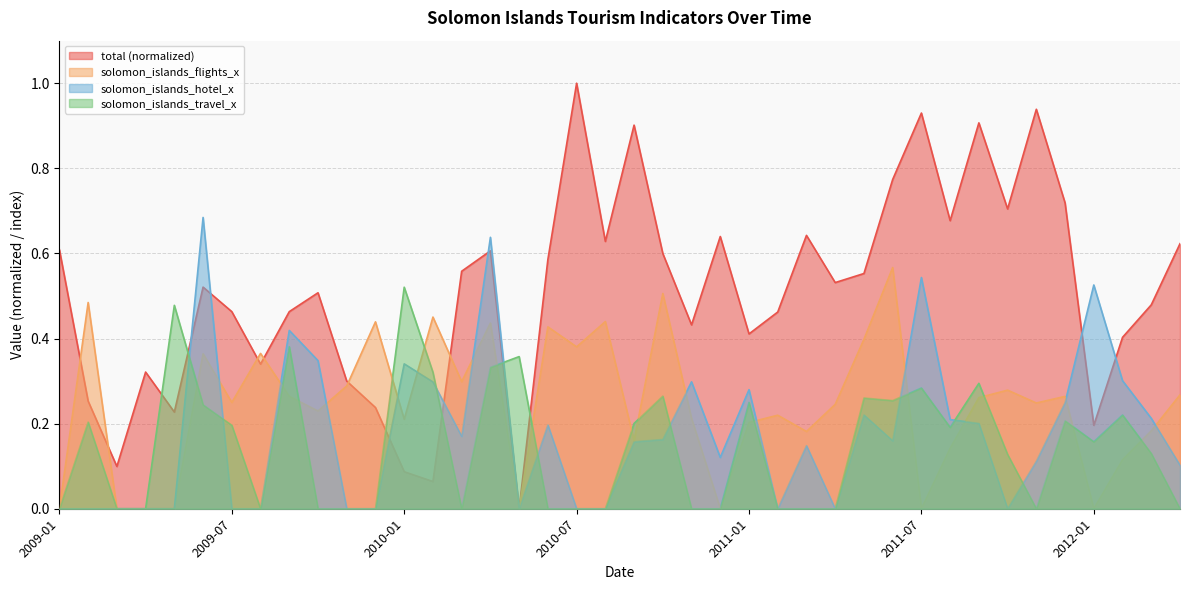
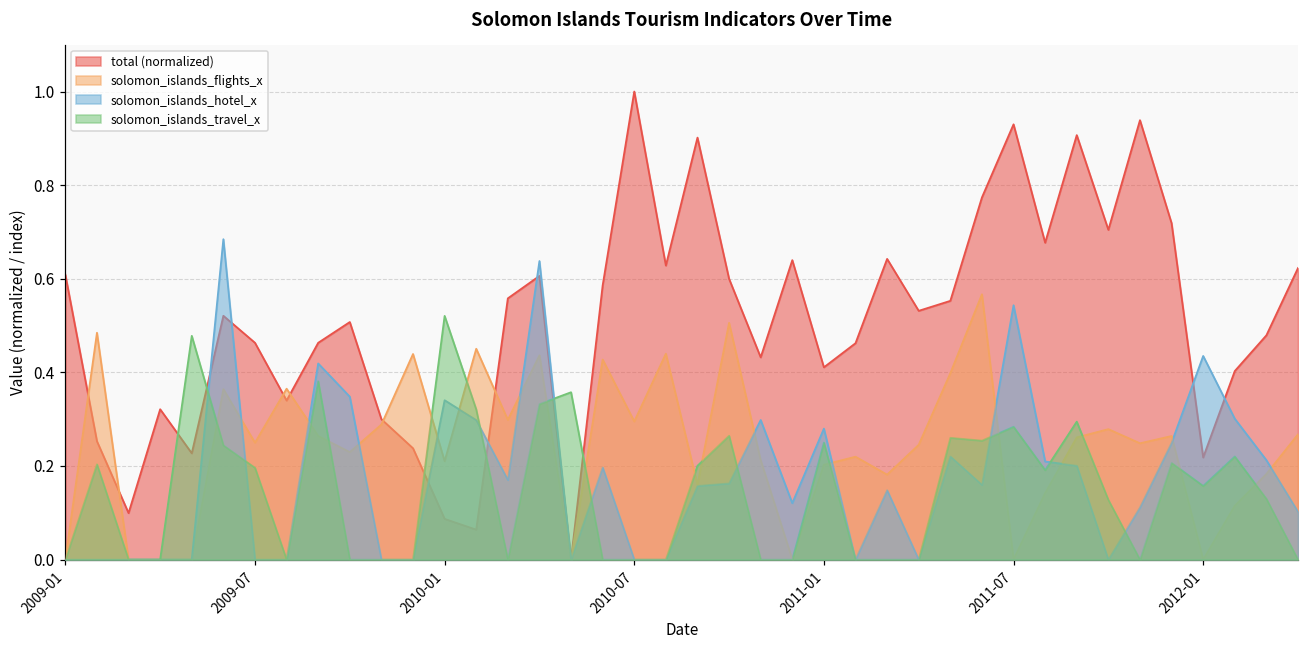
solomon_islands_flights_x, 2010-07: 0.38 -> 0.30
total (normalized), 2012-01: 0.20 -> 0.22
solomon_islands_hotel_x, 2012-01: 0.53 -> 0.44
